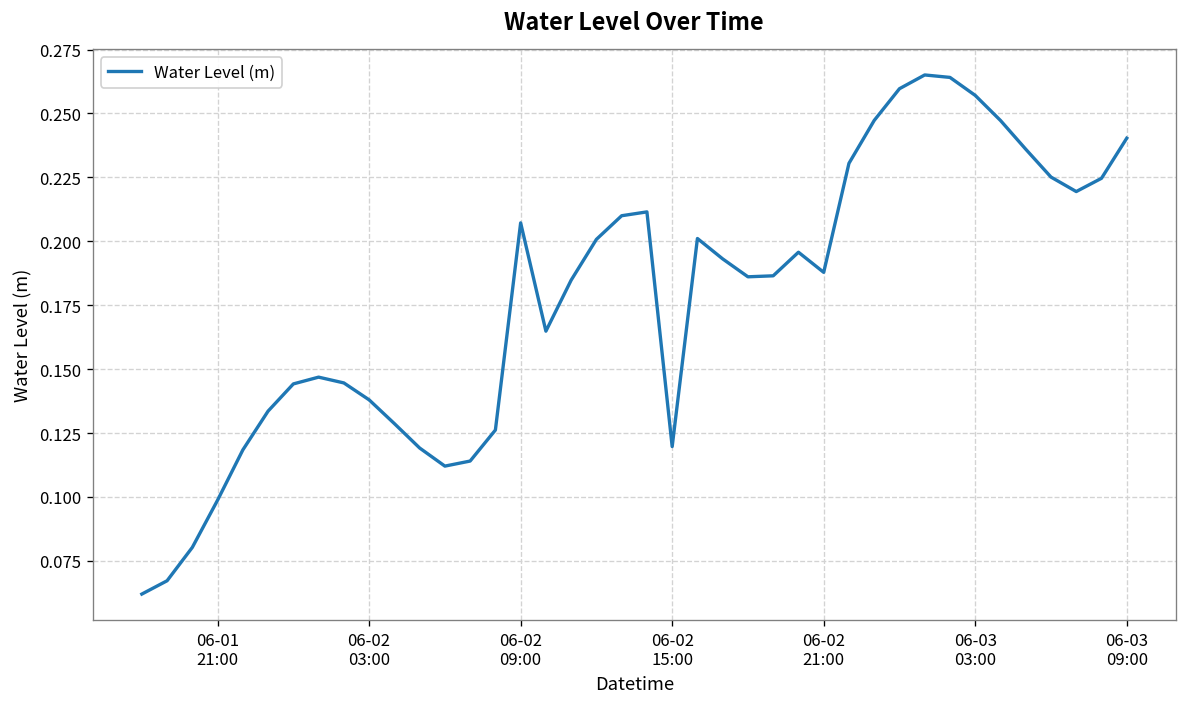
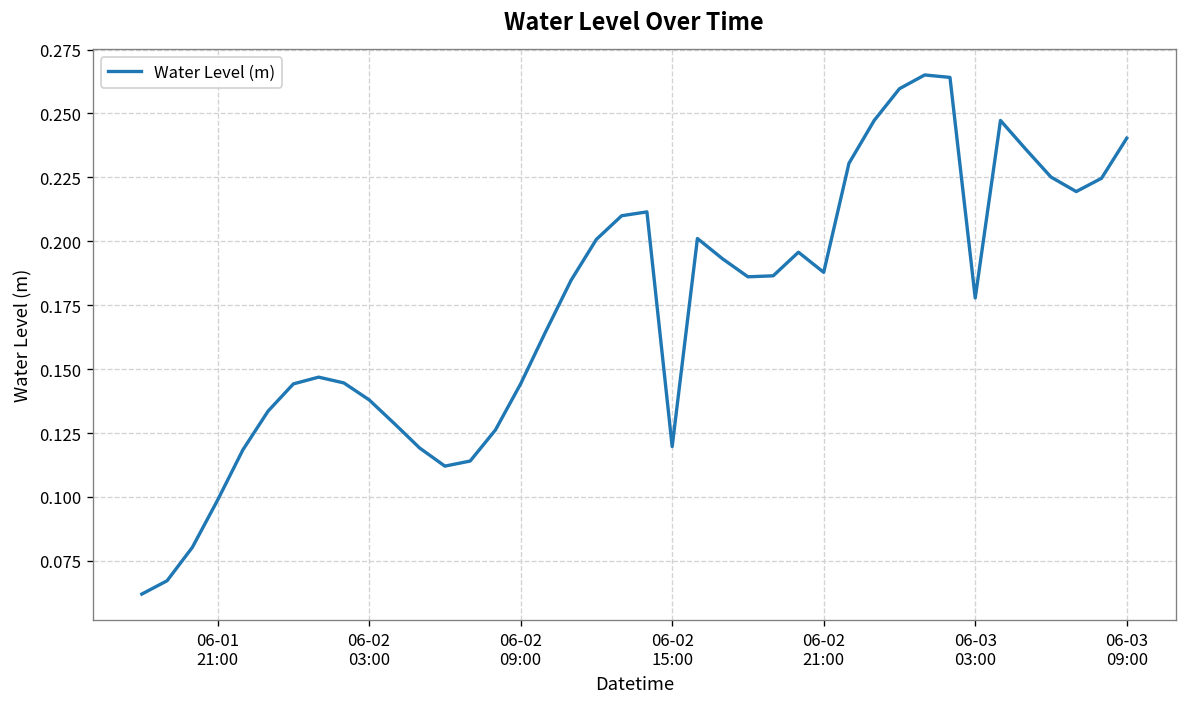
06-02 09:00: 0.207 -> 0.144
06-03 03:00: 0.257 -> 0.178
